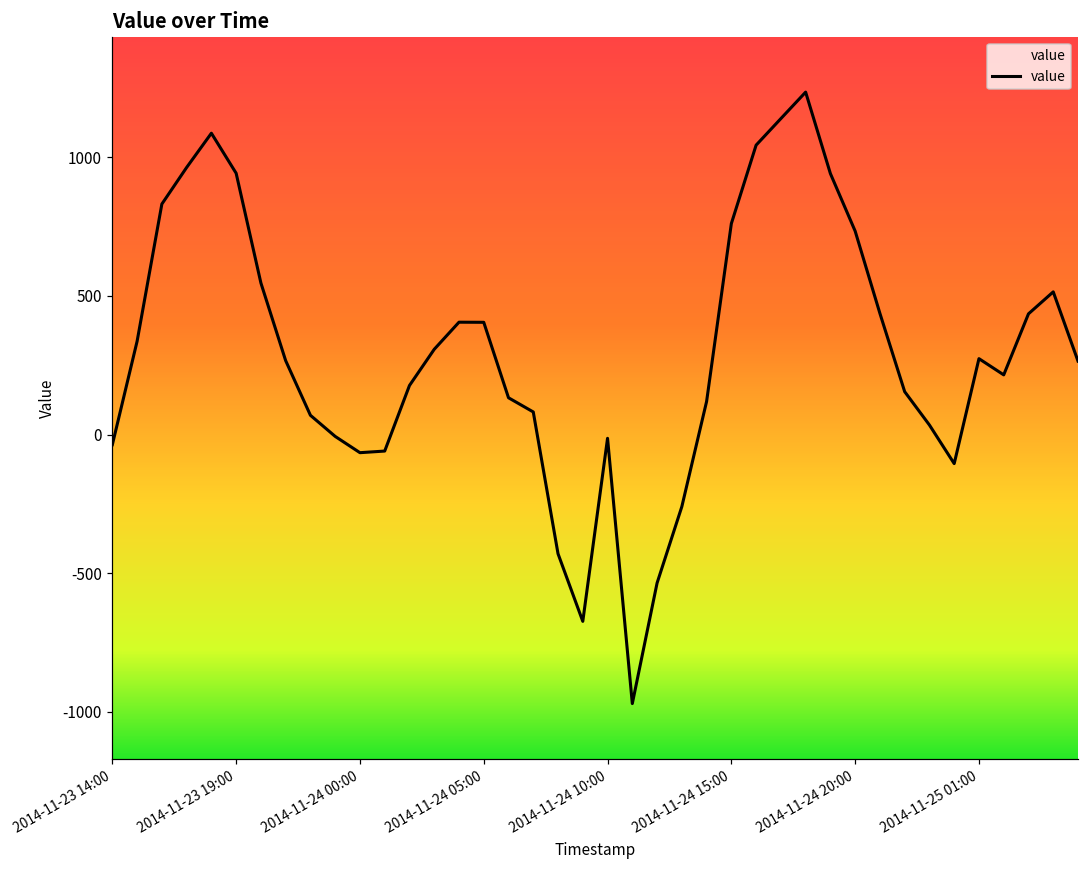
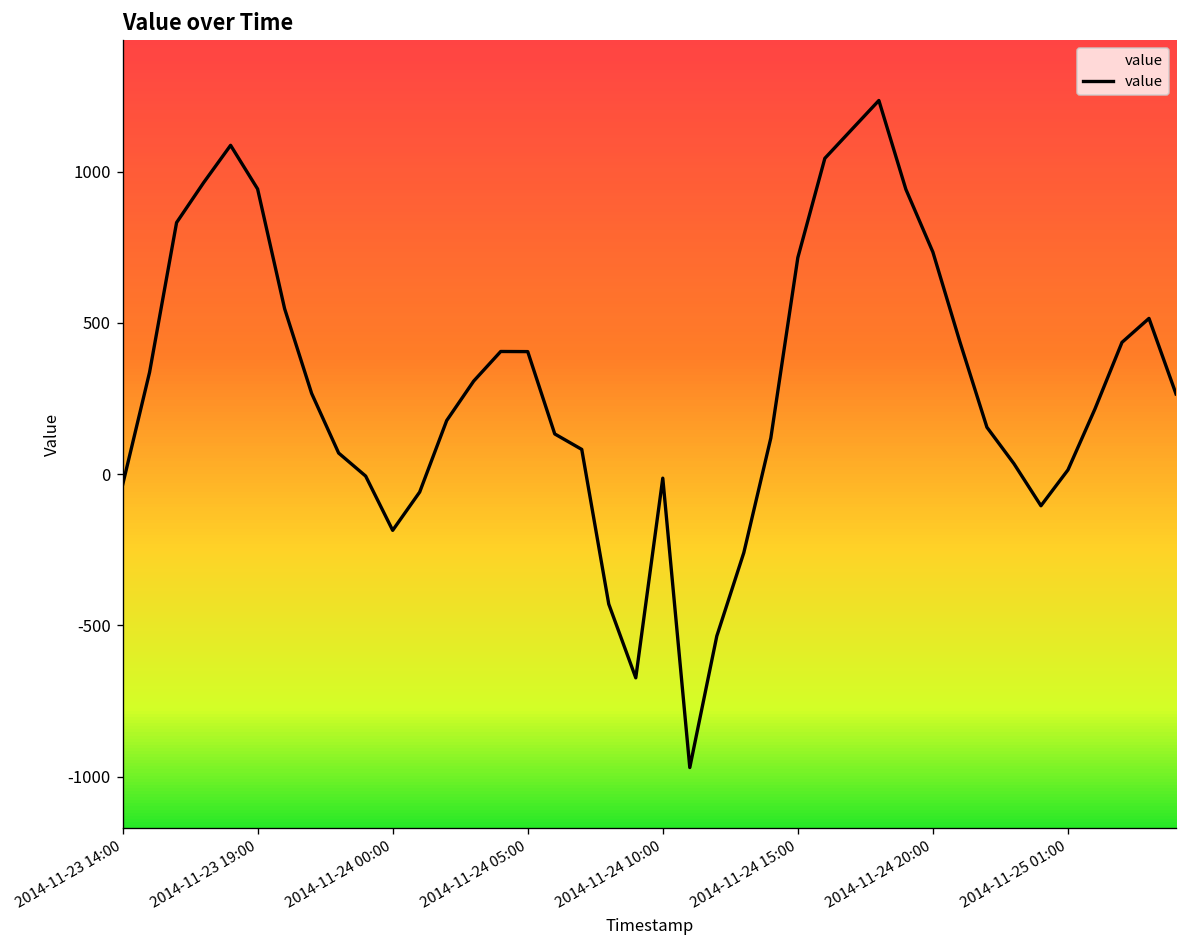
2014-11-24 00:00: -70 -> -190
2014-11-24 15:00: 760 -> 720
2014-11-25 01:00: 270 -> 10
